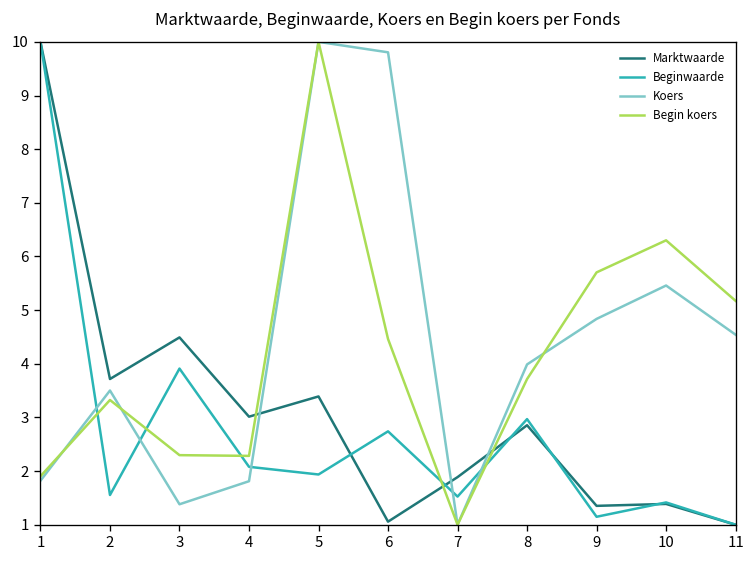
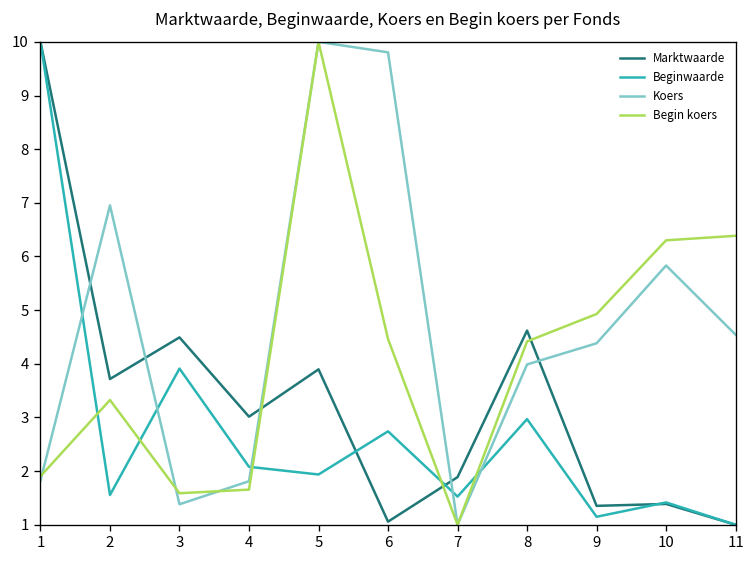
Koers, 2: 3.5 -> 7.0
Begin koers, 3: 2.3 -> 1.6
Begin koers, 4: 2.3 -> 1.7
Marktwaarde, 5: 3.4 -> 3.9
Marktwaarde, 8: 2.9 -> 4.6
Begin koers, 8: 3.7 -> 4.4
Koers, 9: 4.8 -> 4.4
Begin koers, 9: 5.7 -> 4.9
Koers, 10: 5.5 -> 5.8
Begin koers, 11: 5.2 -> 6.4
